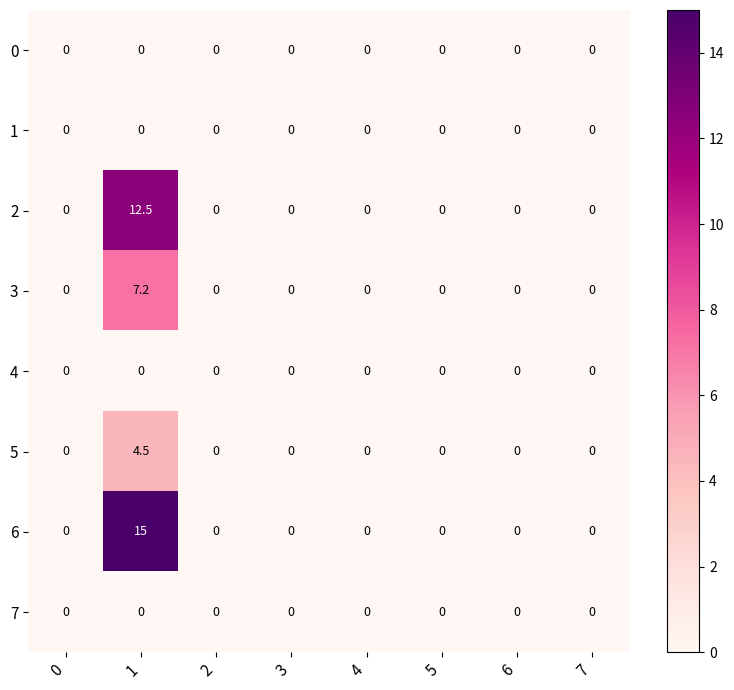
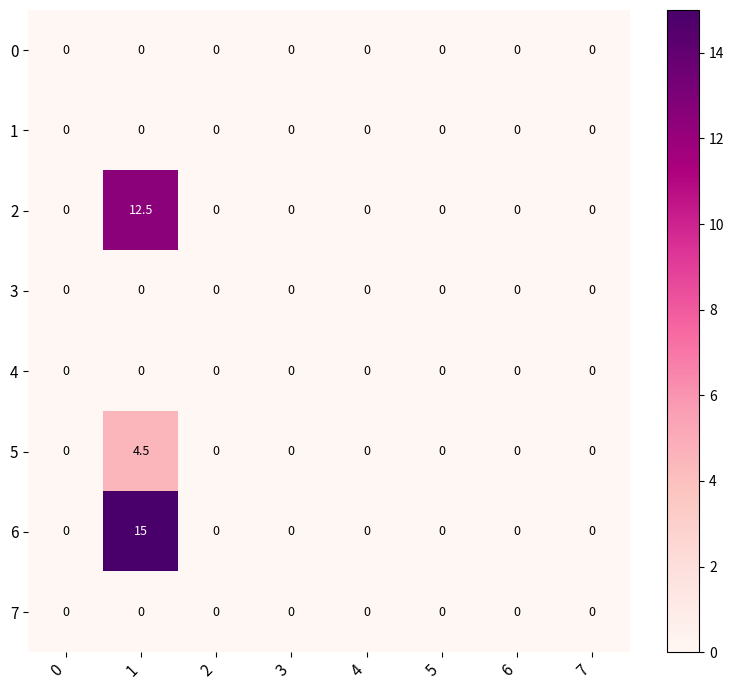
3, 1: 7.2 -> 0
